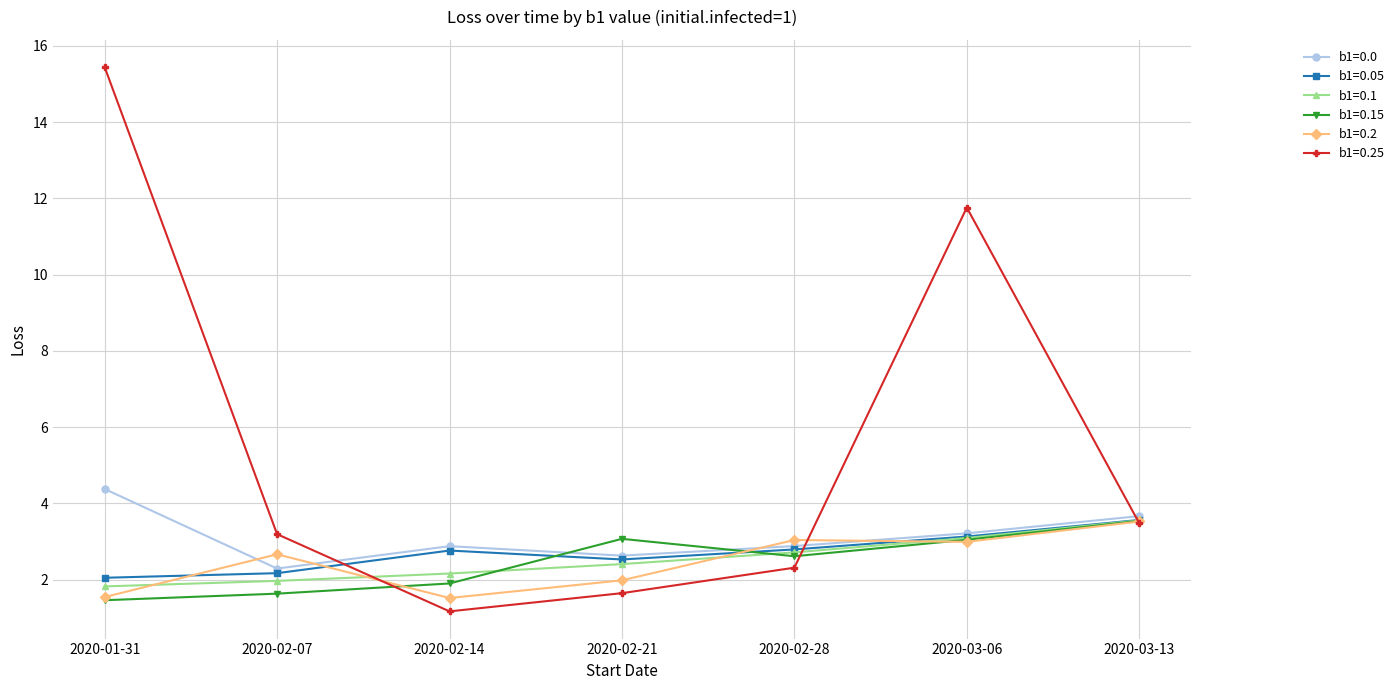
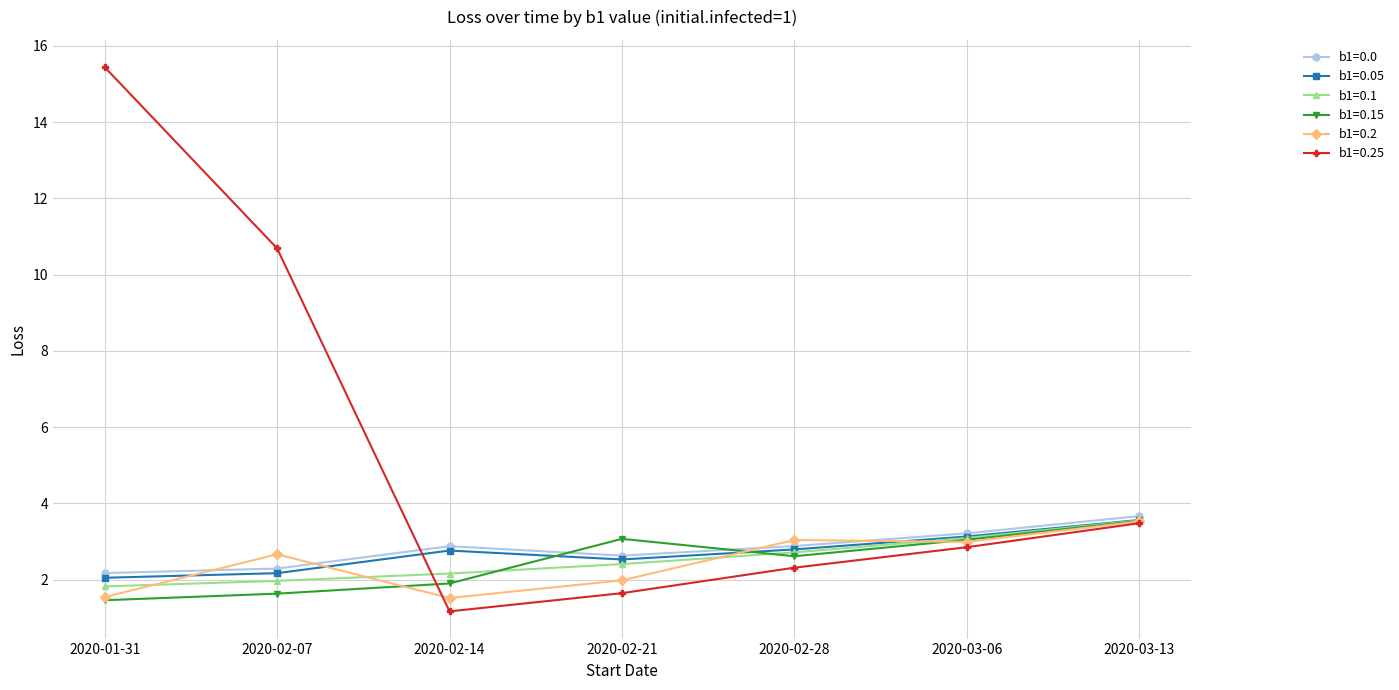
b1=0.0, 2020-01-31: 4.4 -> 2.2
b1=0.25, 2020-02-07: 3.2 -> 10.7
b1=0.25, 2020-03-06: 11.8 -> 2.9
